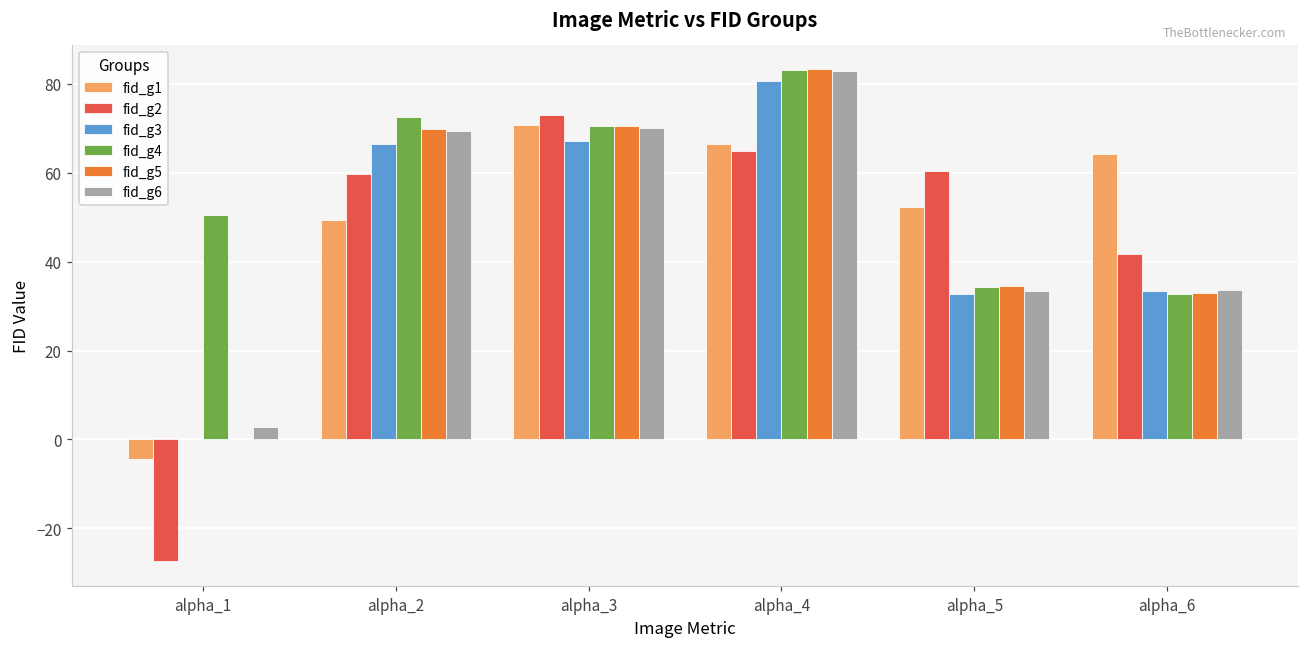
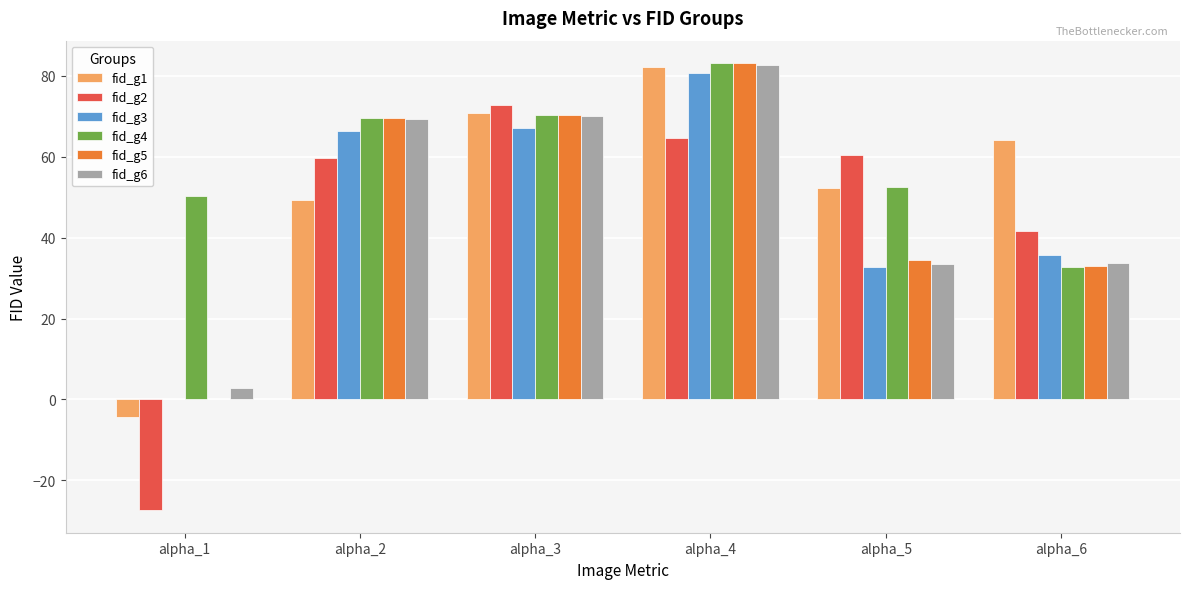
fid_g4, alpha_2: 73 -> 70
fid_g1, alpha_4: 66 -> 82
fid_g4, alpha_5: 34 -> 53
fid_g3, alpha_6: 33 -> 36
